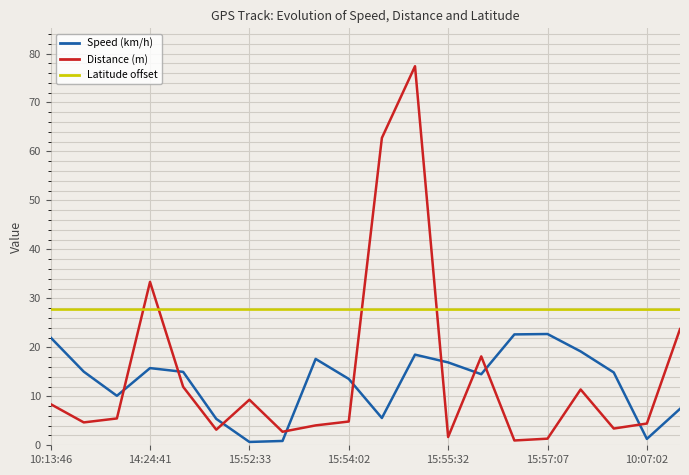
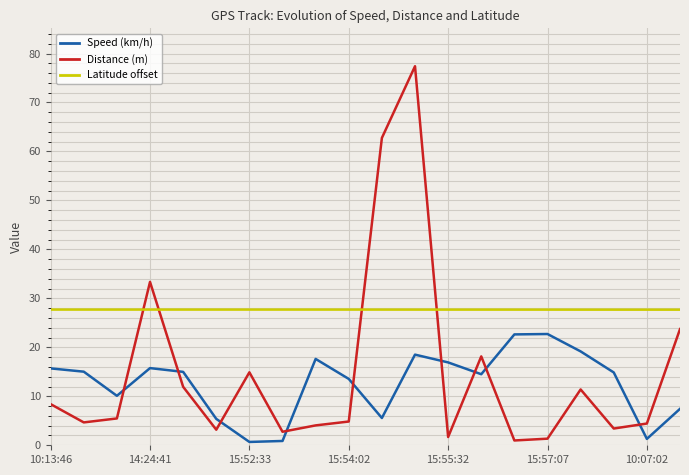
Speed (km/h), 10:13:46: 22 -> 16
Distance (m), 15:52:33: 9 -> 15
